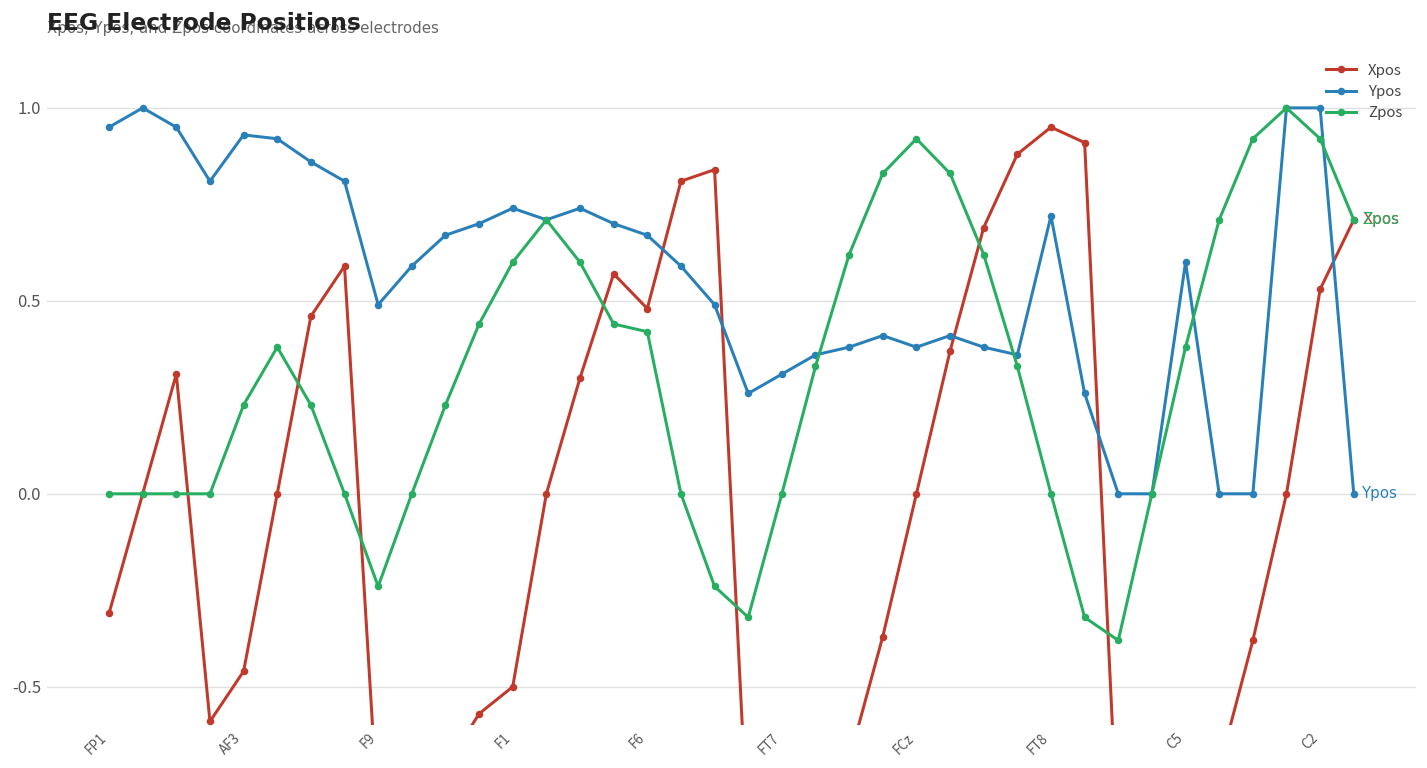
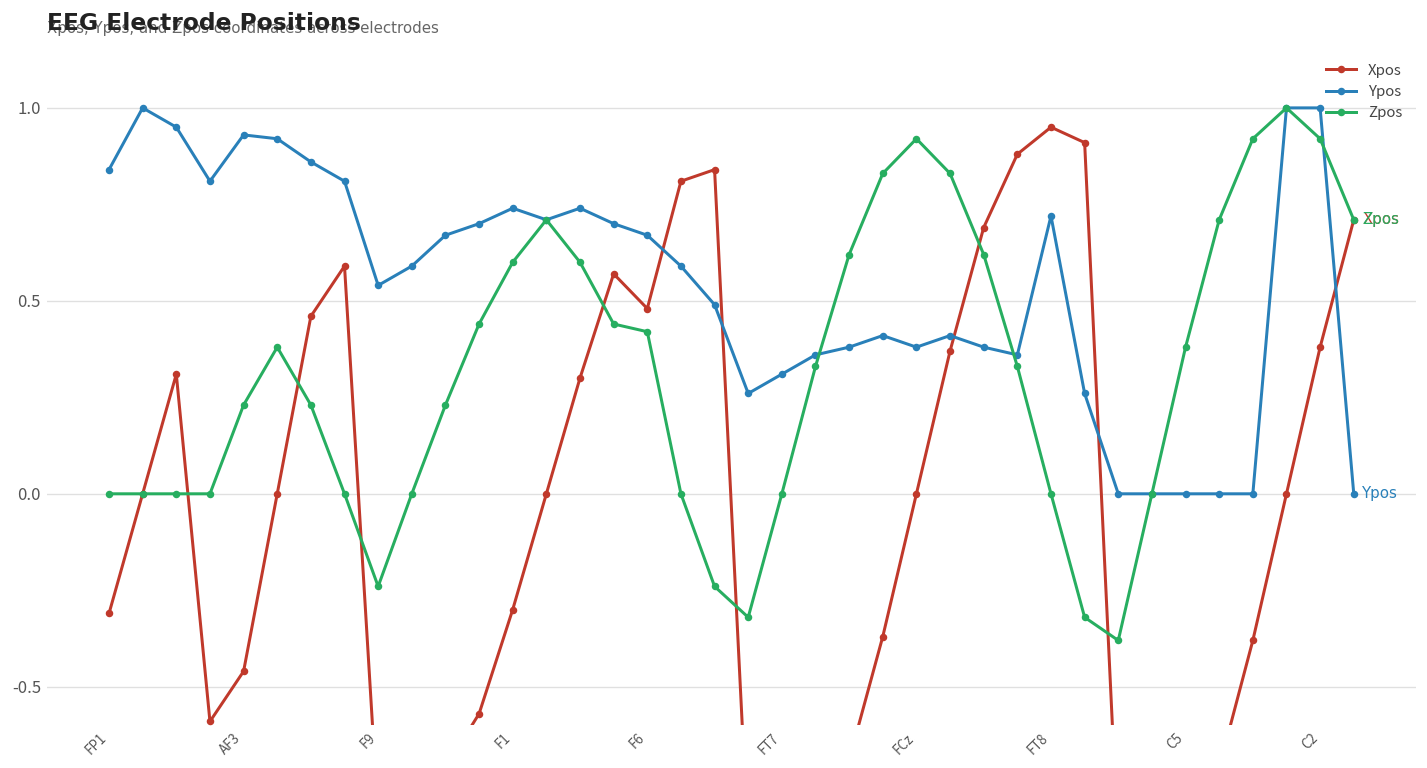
Ypos, FP1: 0.95 -> 0.84
Ypos, F9: 0.49 -> 0.54
Xpos, F1: -0.5 -> -0.3
Ypos, C5: 0.6 -> 0.0
Xpos, C2: 0.53 -> 0.38
